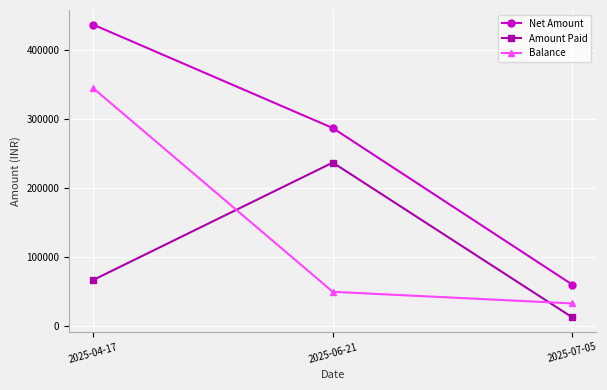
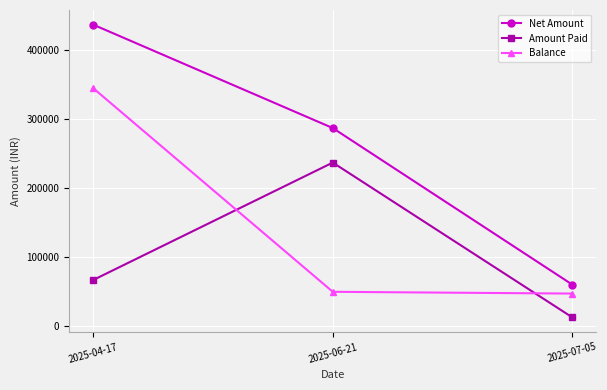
Balance, 2025-07-05: 30000 -> 50000
